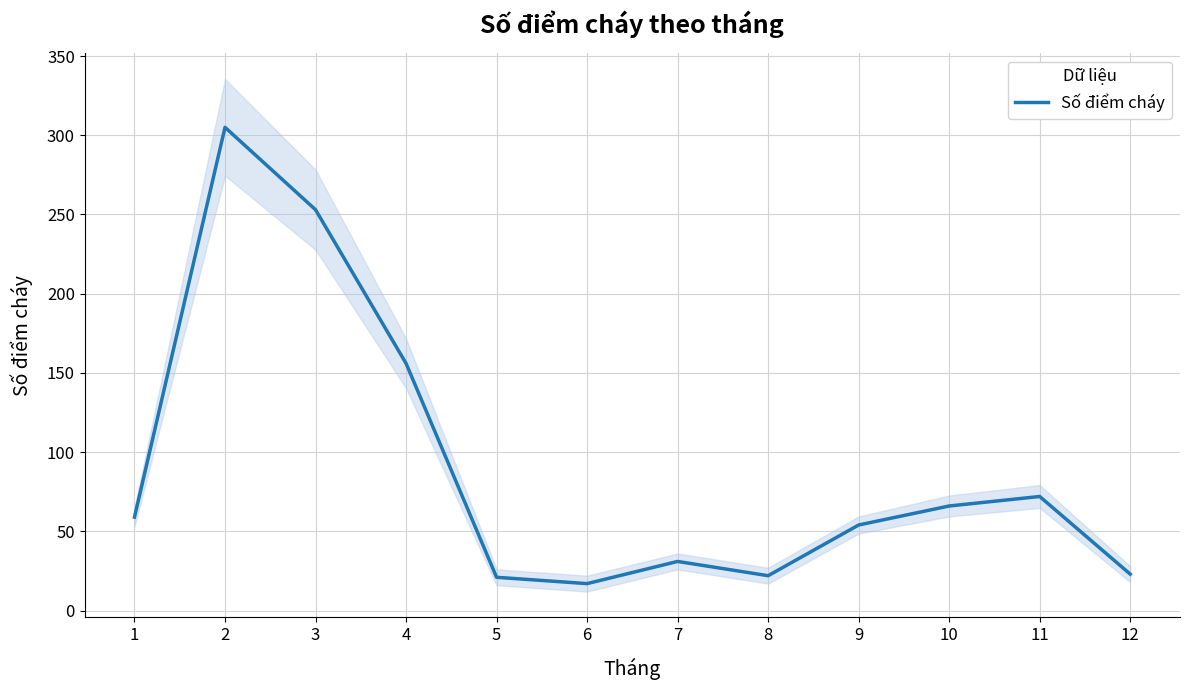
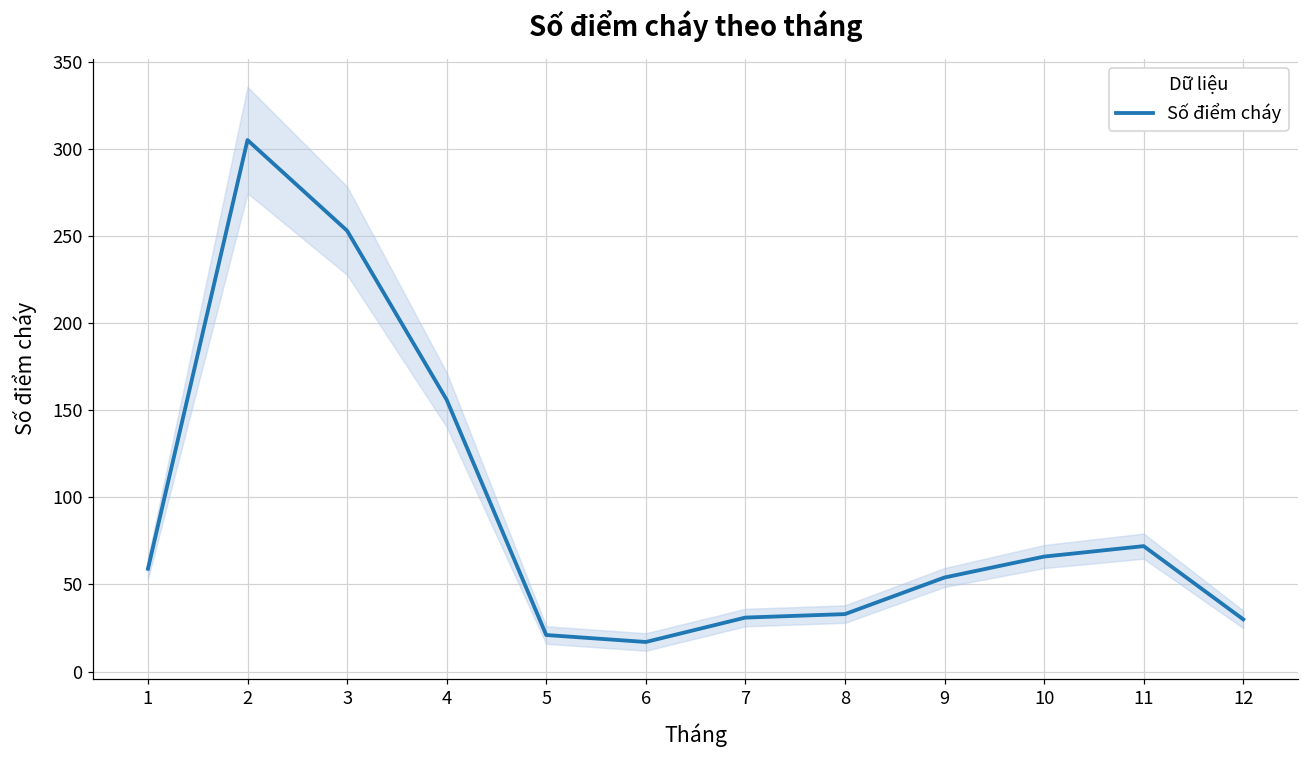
Số điểm cháy, 8: 22 -> 33
Số điểm cháy, 12: 23 -> 30
